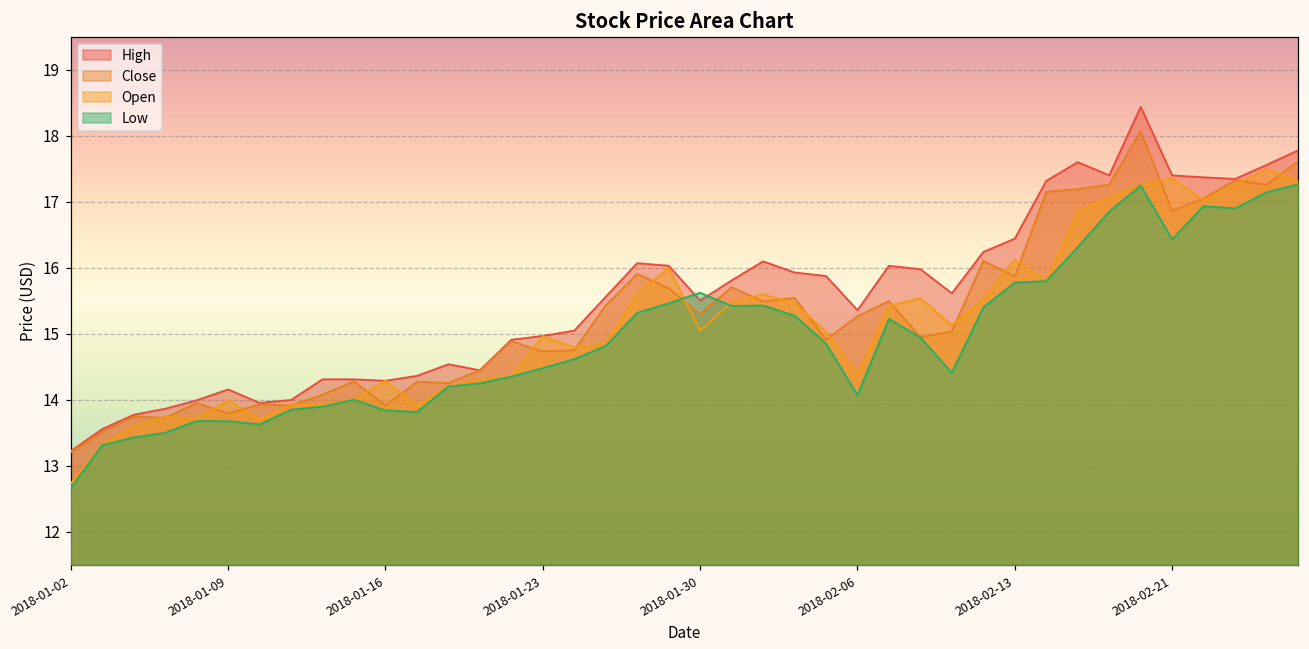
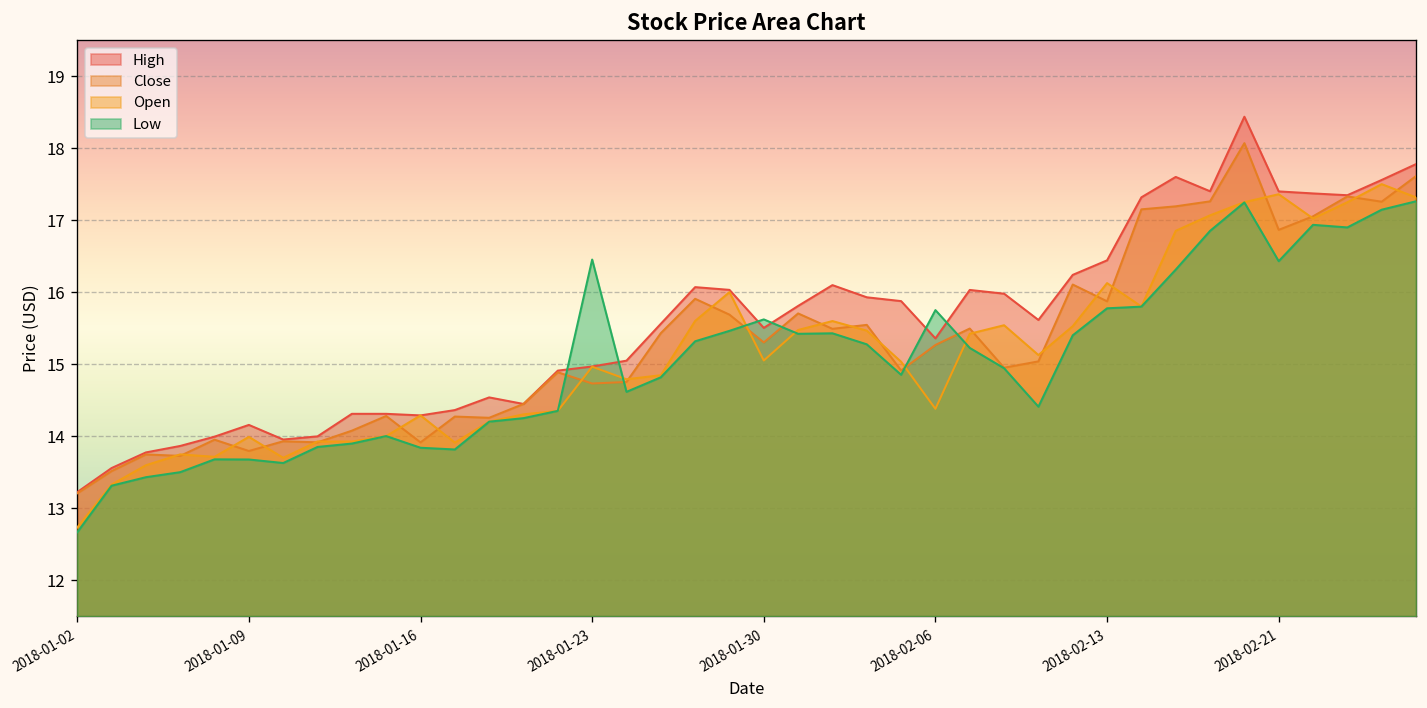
Low, 2018-01-23: 14.5 -> 16.5
Low, 2018-02-06: 14.1 -> 15.8
